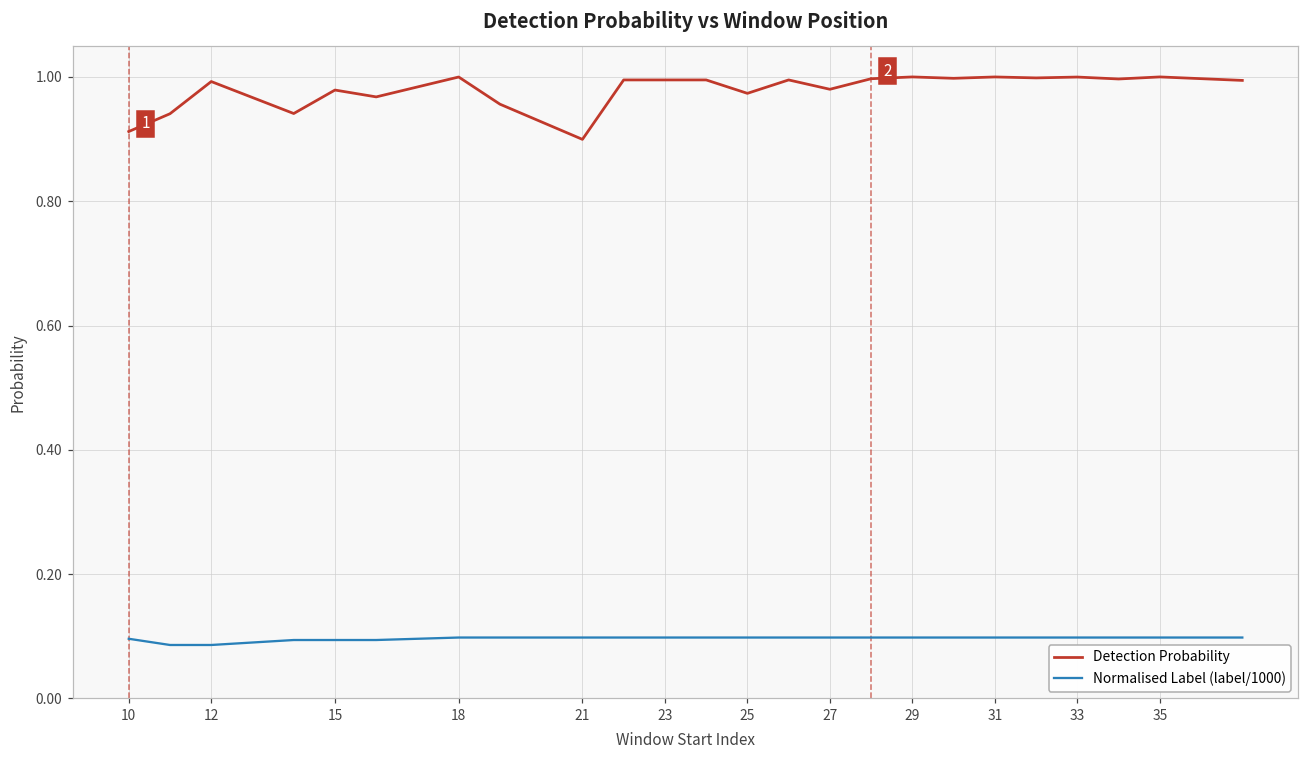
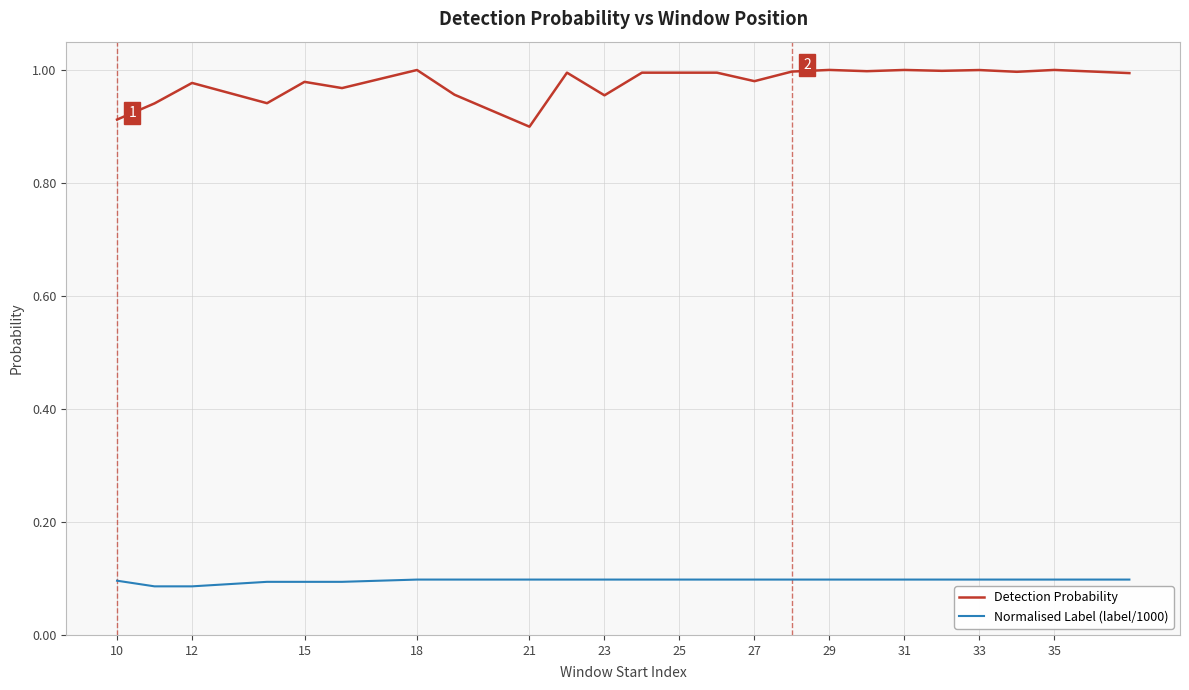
Detection Probability, 12: 0.99 -> 0.98
Detection Probability, 23: 1.00 -> 0.96
Detection Probability, 25: 0.97 -> 1.00
